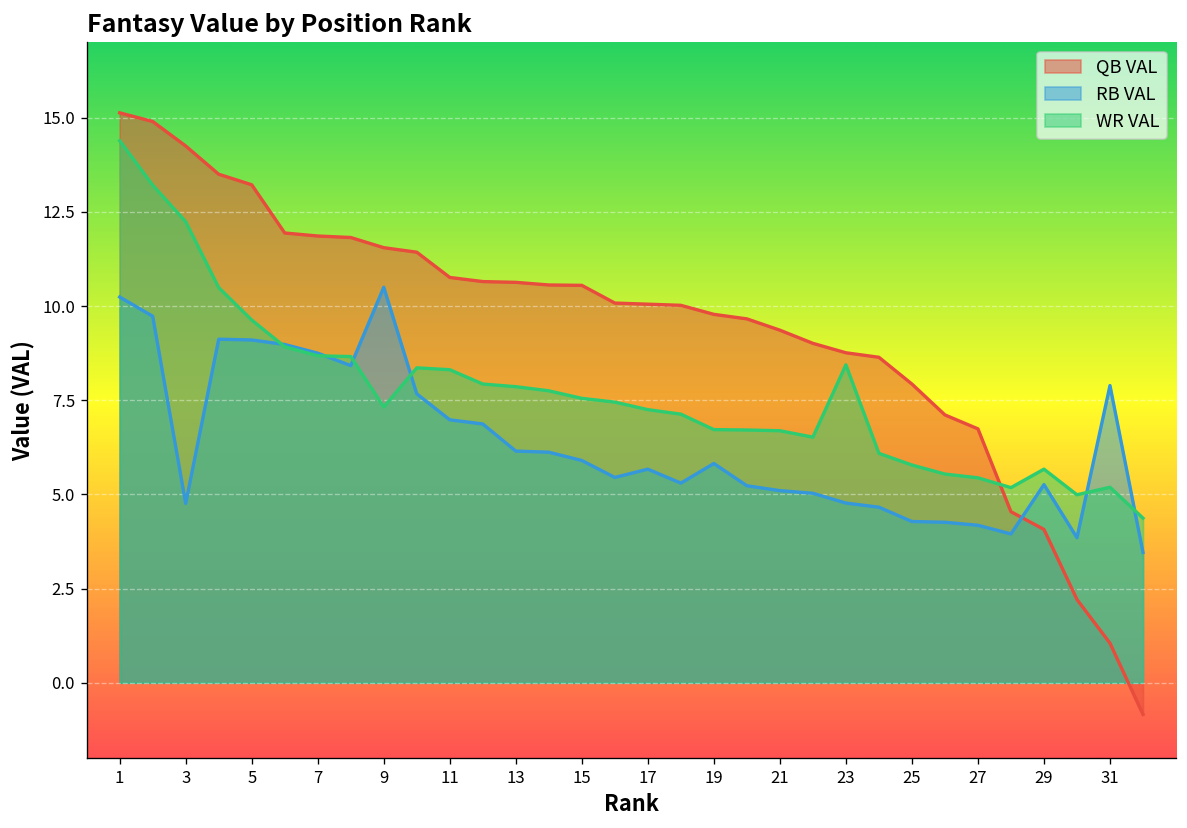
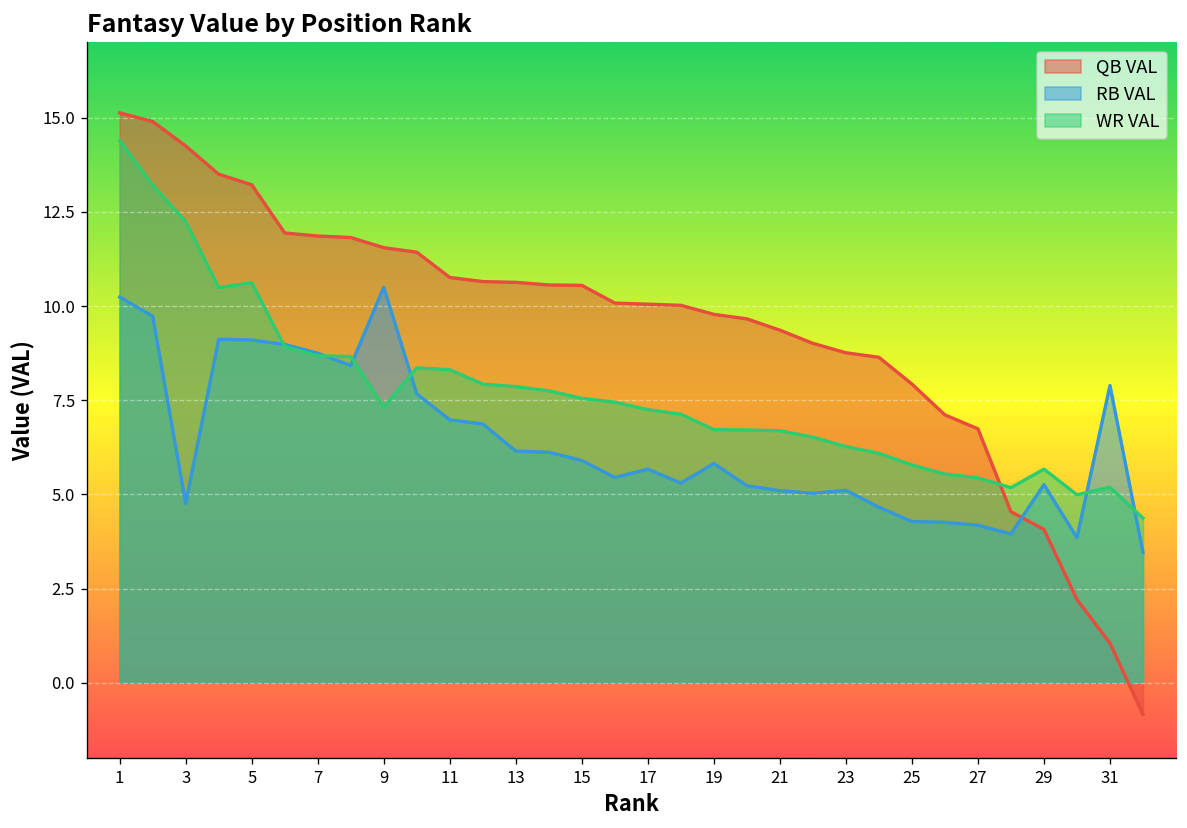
WR VAL, 5: 9.6 -> 10.6
RB VAL, 23: 4.8 -> 5.1
WR VAL, 23: 8.4 -> 6.3
